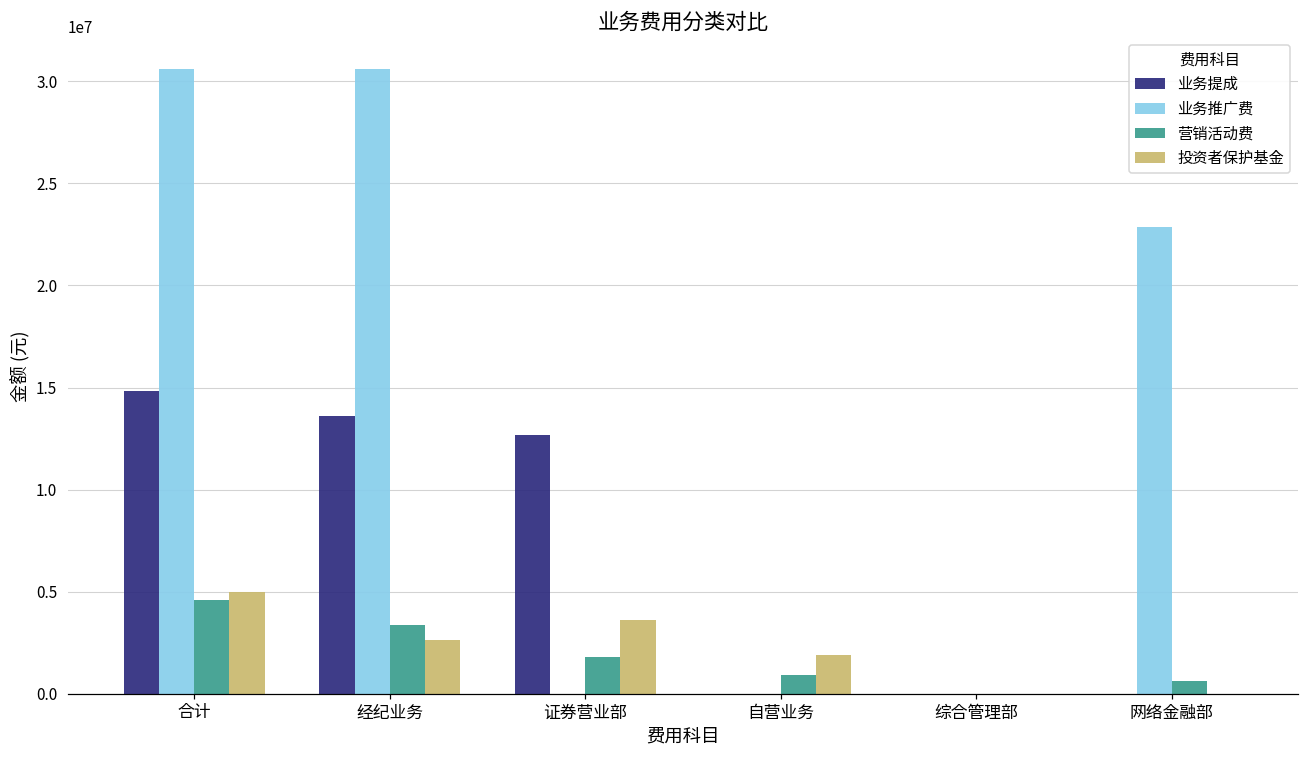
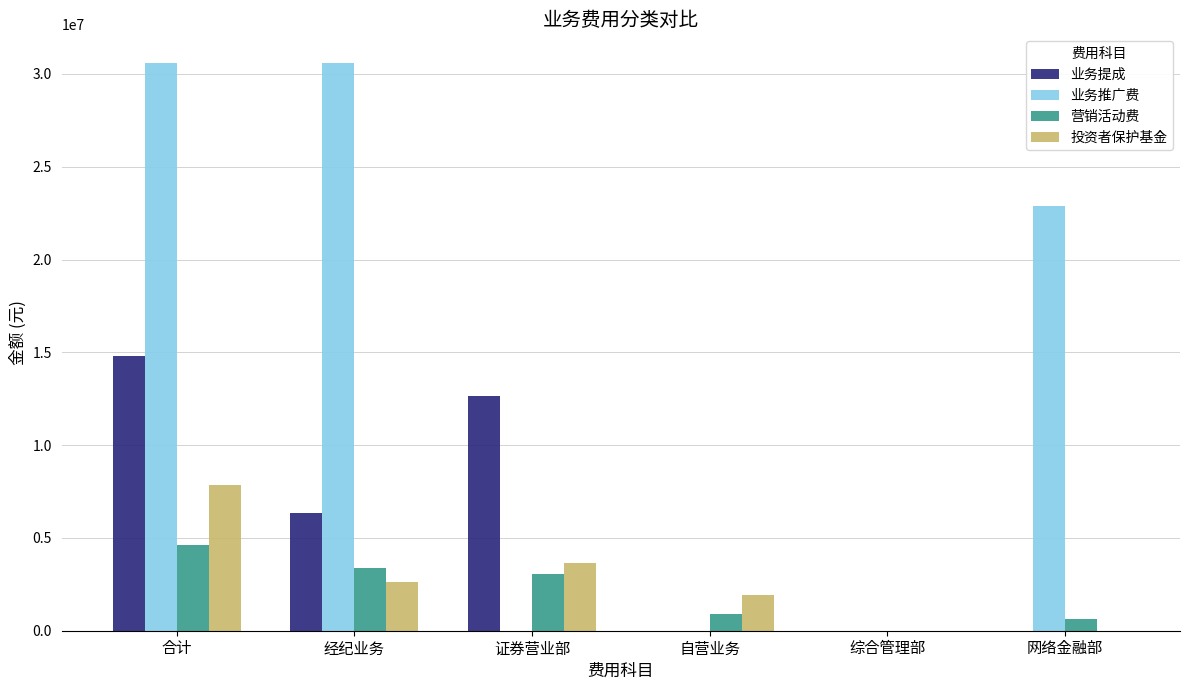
投资者保护基金, 合计: 5000000 -> 7800000
业务提成, 经纪业务: 13600000 -> 6300000
营销活动费, 证券营业部: 1800000 -> 3100000
